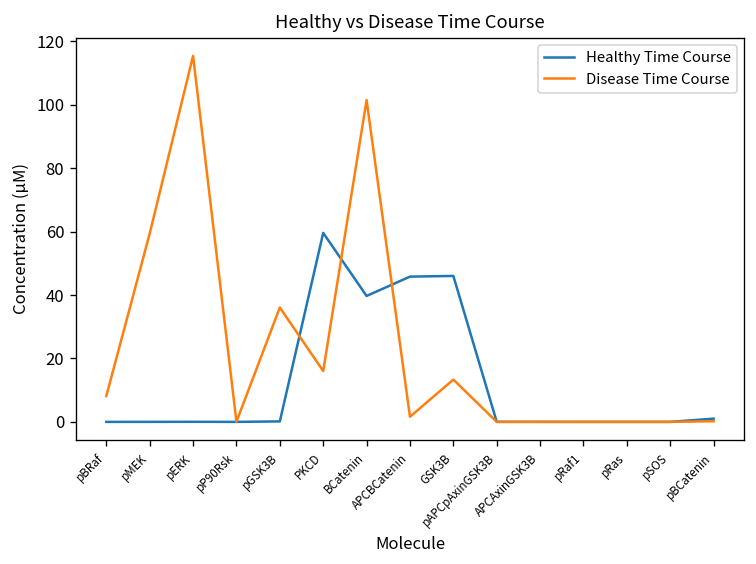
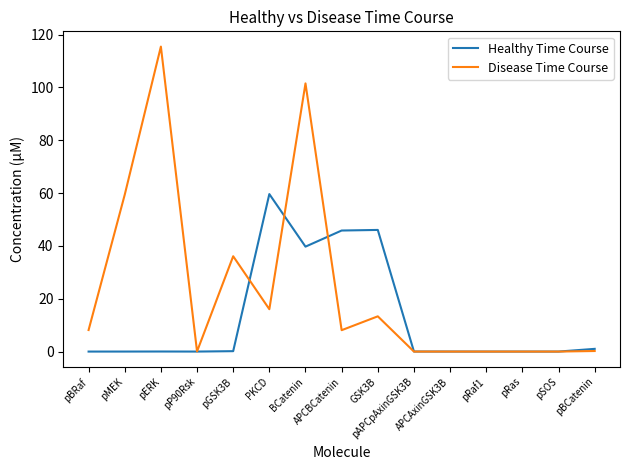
Disease Time Course, APCBCatenin: 2 -> 8
